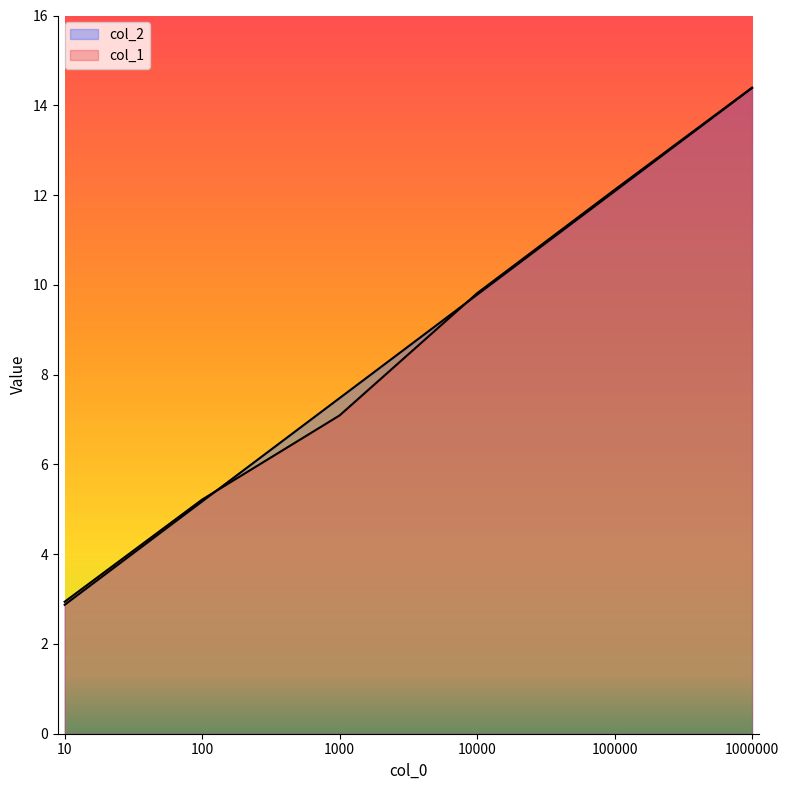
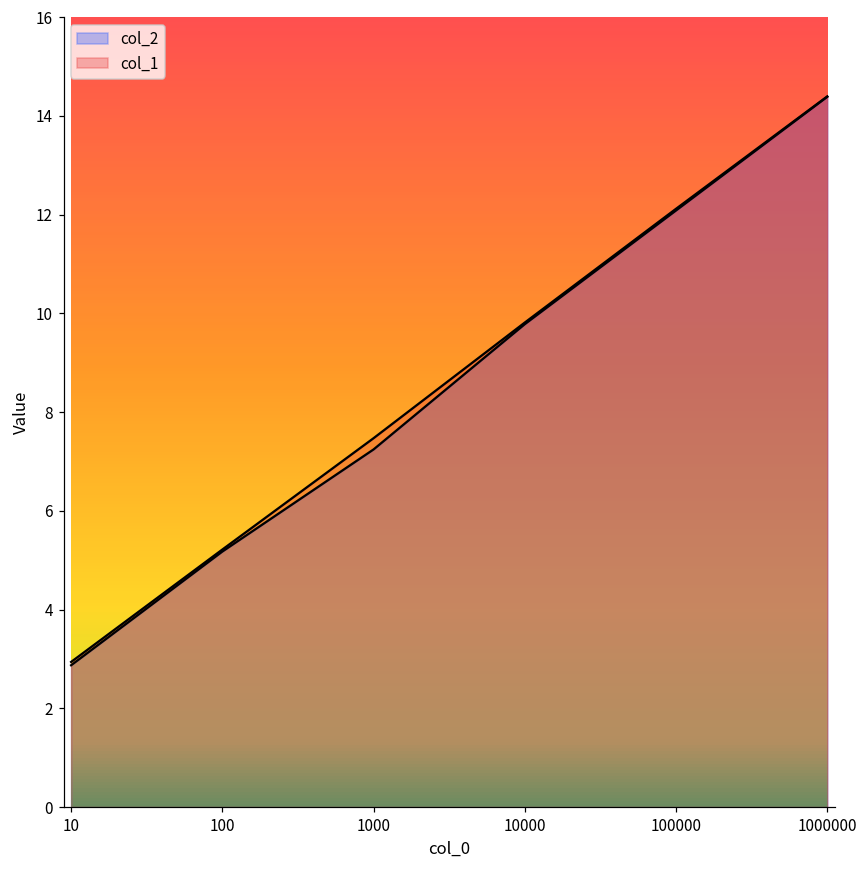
col_2, 1000: 7.5 -> 7.2
col_1, 1000: 7.1 -> 7.5
